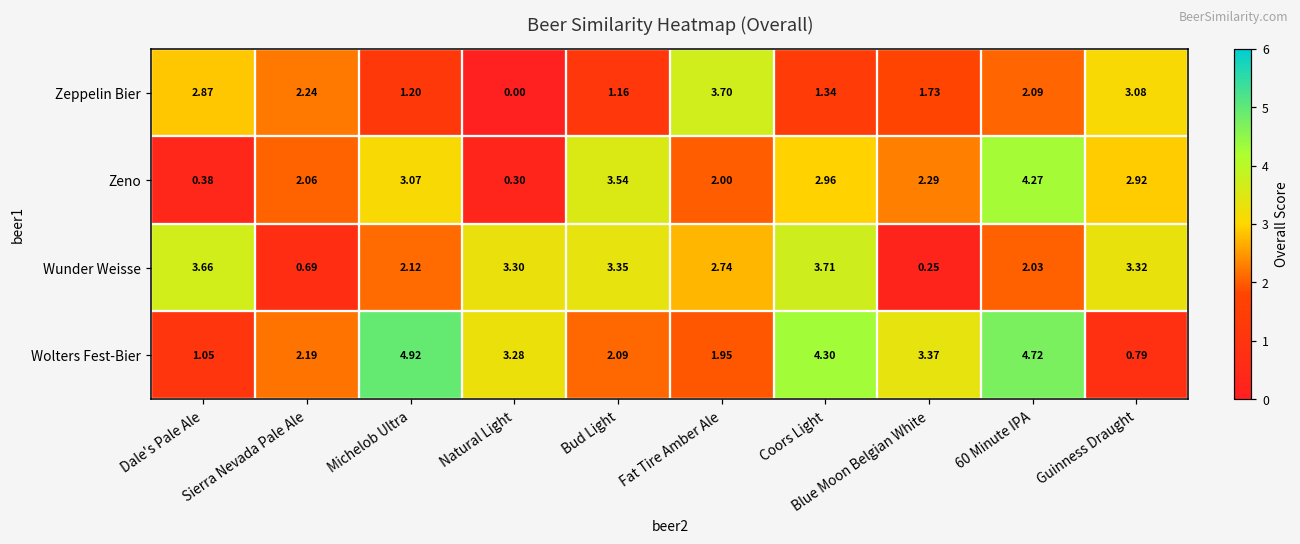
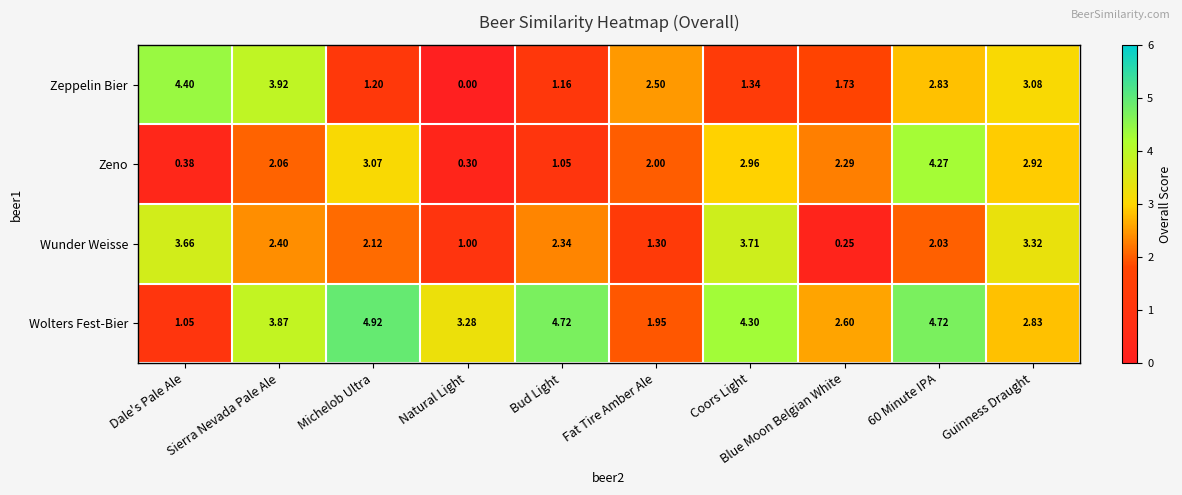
Zeppelin Bier, Dale's Pale Ale: 2.87 -> 4.40
Zeppelin Bier, Sierra Nevada Pale Ale: 2.24 -> 3.92
Zeppelin Bier, Fat Tire Amber Ale: 3.70 -> 2.50
Zeppelin Bier, 60 Minute IPA: 2.09 -> 2.83
Zeno, Bud Light: 3.54 -> 1.05
Wunder Weisse, Sierra Nevada Pale Ale: 0.69 -> 2.40
Wunder Weisse, Natural Light: 3.30 -> 1.00
Wunder Weisse, Bud Light: 3.35 -> 2.34
Wunder Weisse, Fat Tire Amber Ale: 2.74 -> 1.30
Wolters Fest-Bier, Sierra Nevada Pale Ale: 2.19 -> 3.87
Wolters Fest-Bier, Bud Light: 2.09 -> 4.72
Wolters Fest-Bier, Blue Moon Belgian White: 3.37 -> 2.60
Wolters Fest-Bier, Guinness Draught: 0.79 -> 2.83
